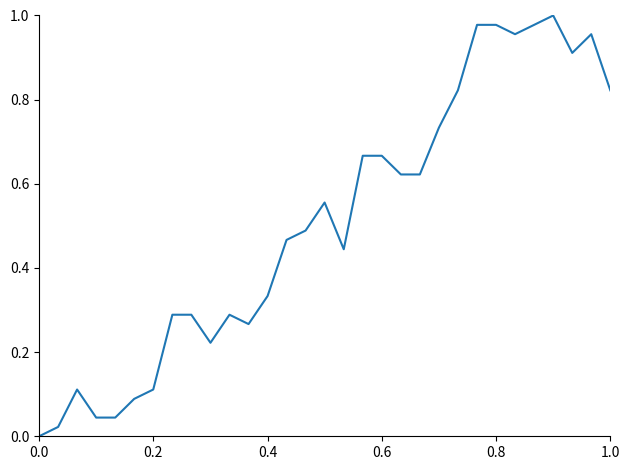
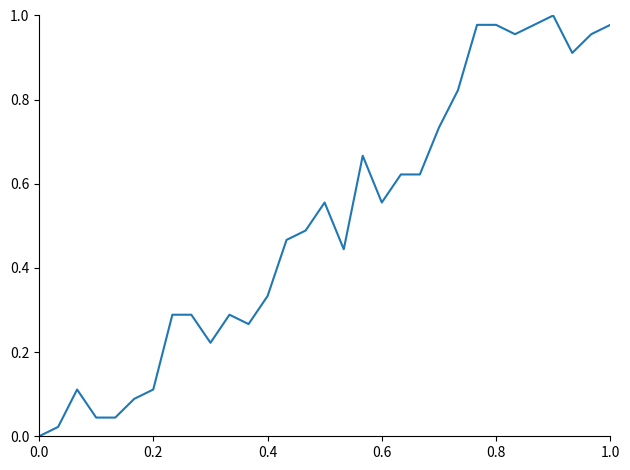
0.6: 0.67 -> 0.56
1.0: 0.82 -> 0.98
